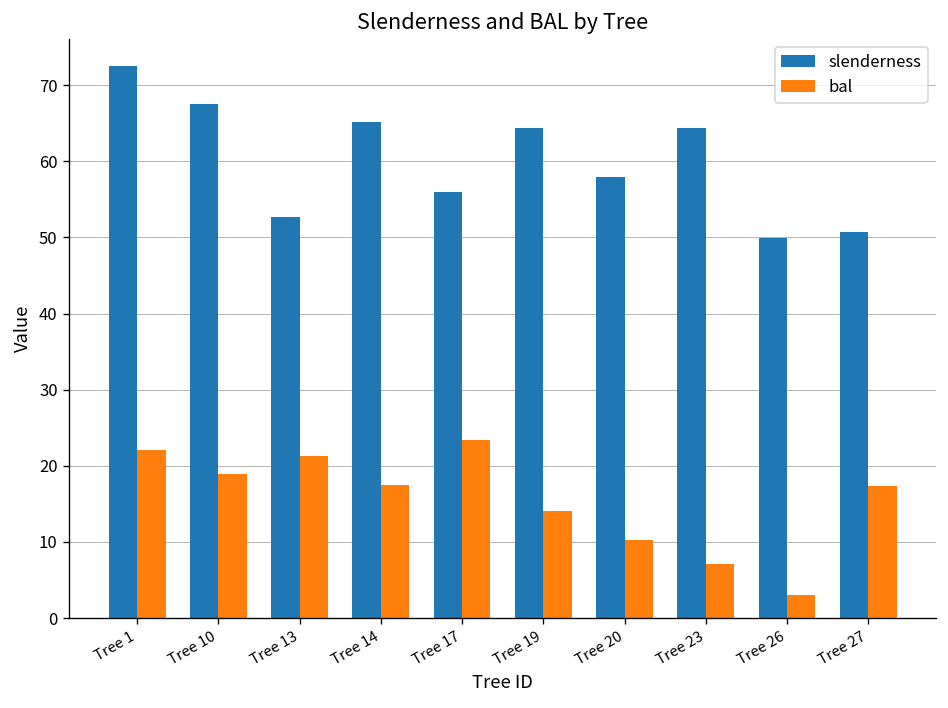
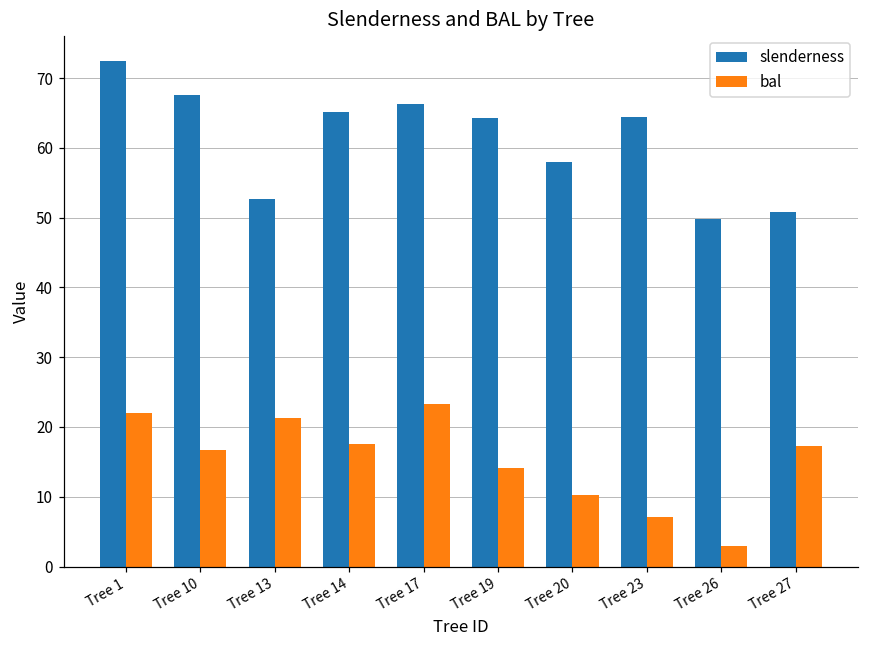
bal, Tree 10: 19 -> 17
slenderness, Tree 17: 56 -> 66
